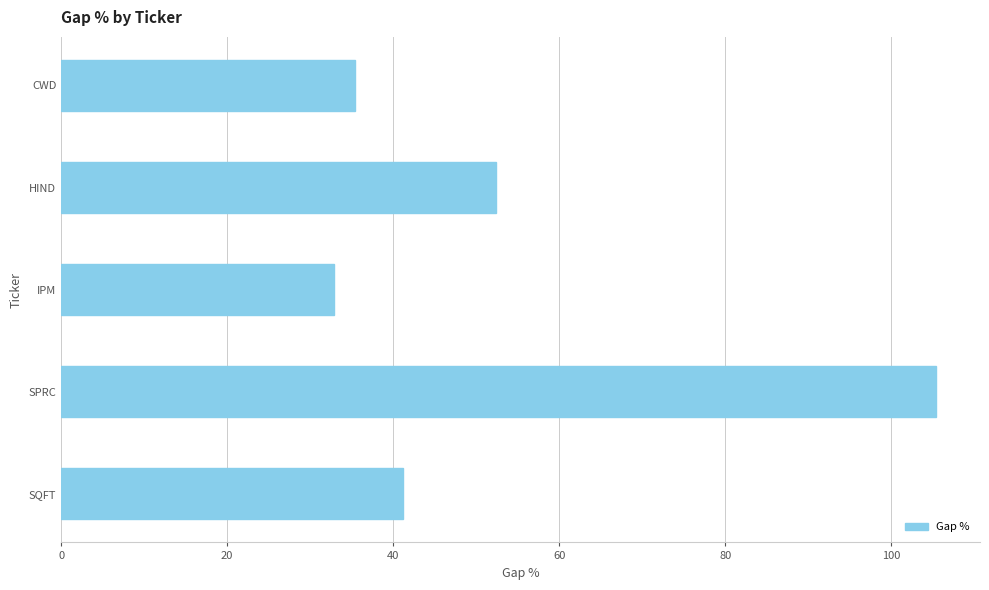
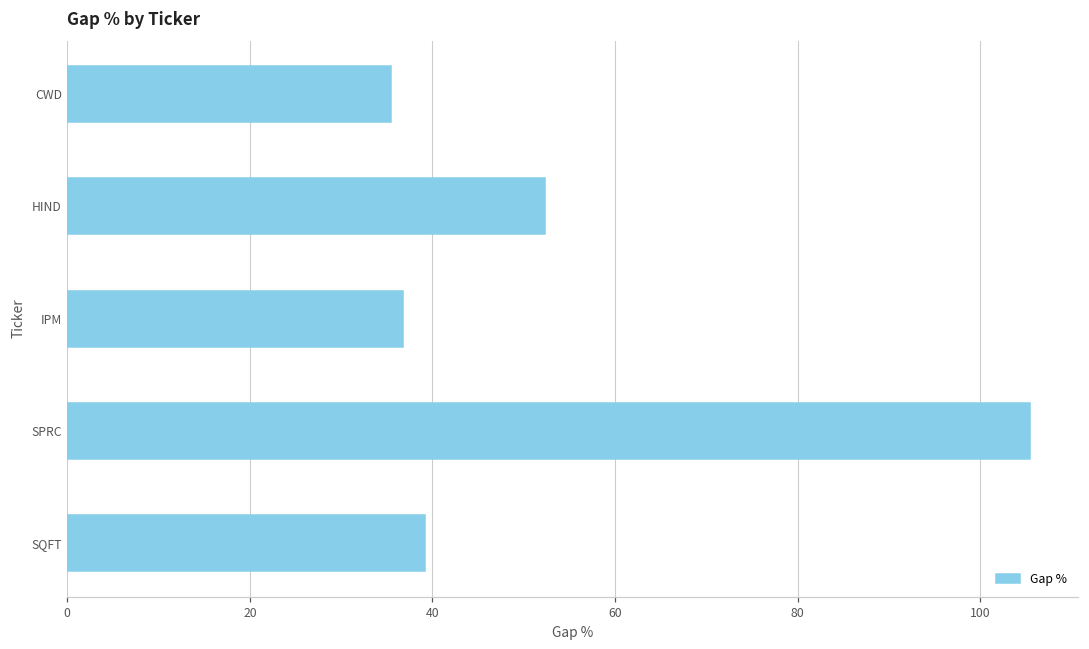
IPM: 33 -> 37
SQFT: 41 -> 39
